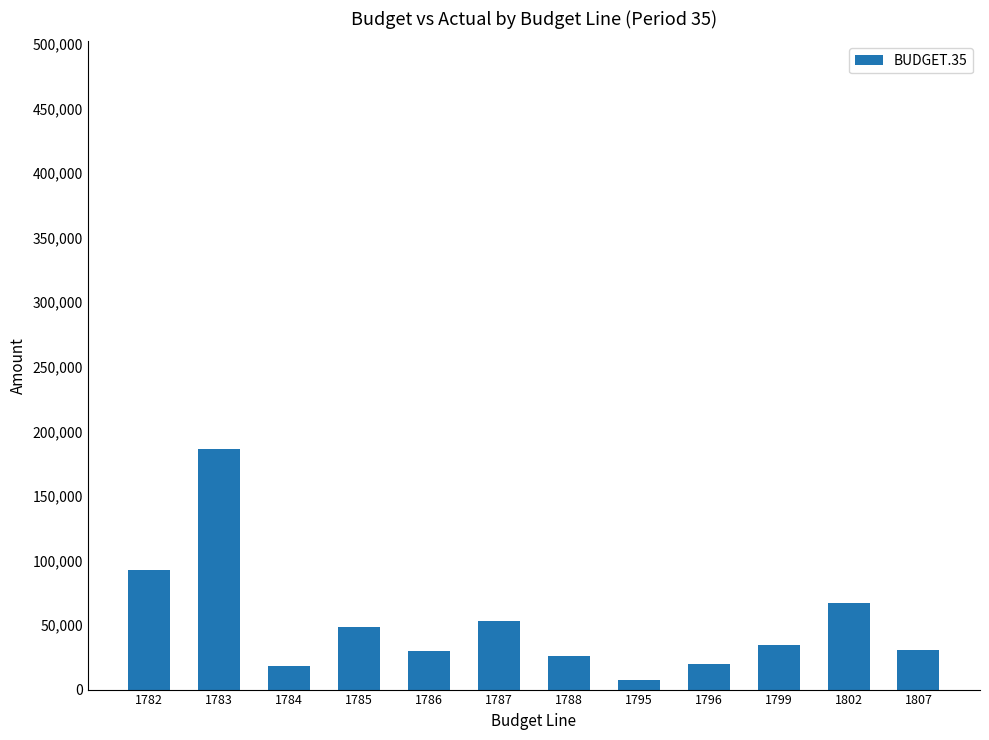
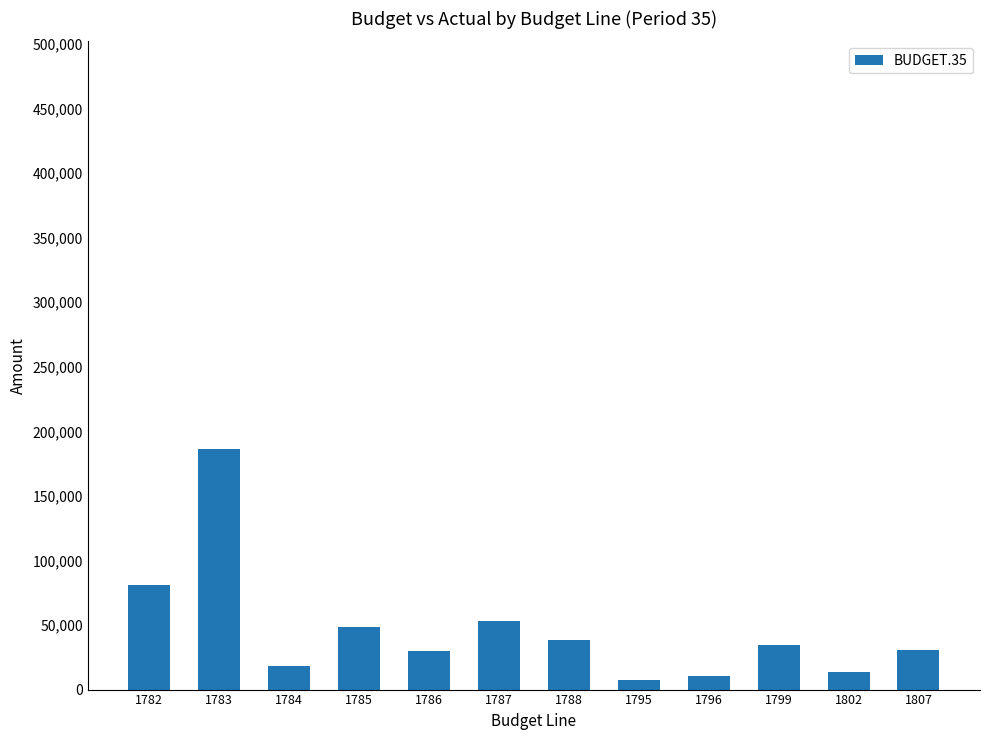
1782: 92,000 -> 81,000
1788: 26,000 -> 38,000
1796: 20,000 -> 10,000
1802: 67,000 -> 14,000
